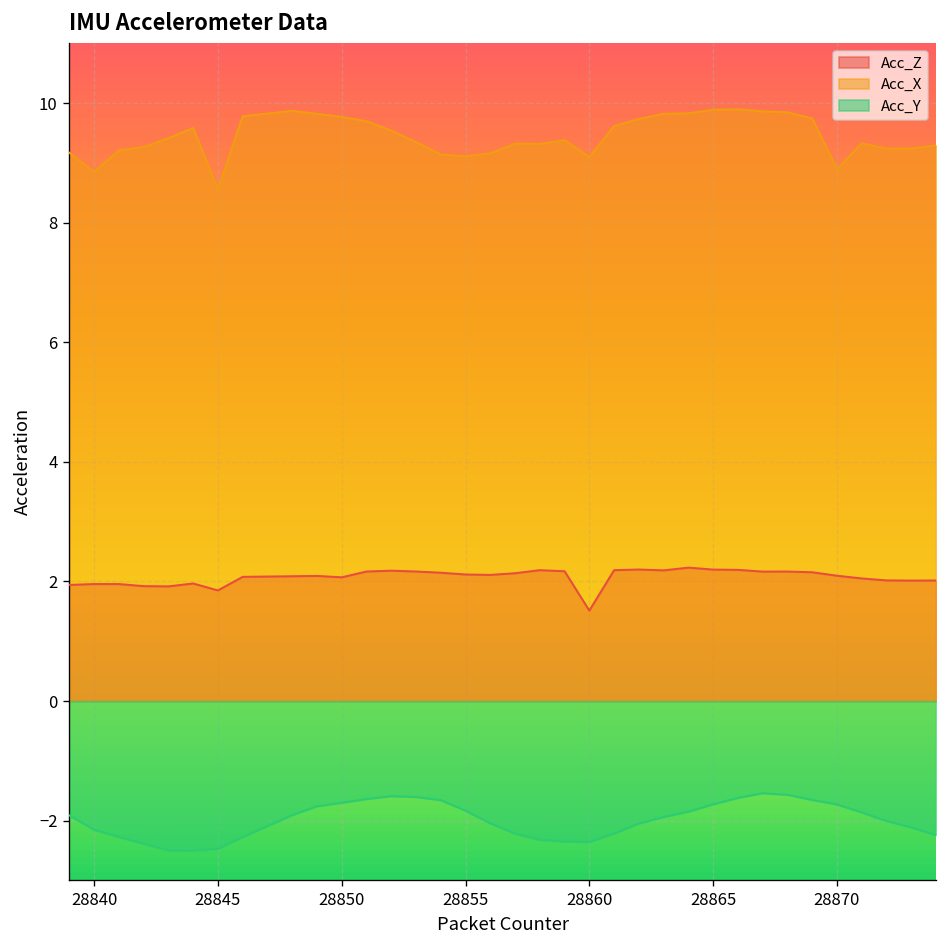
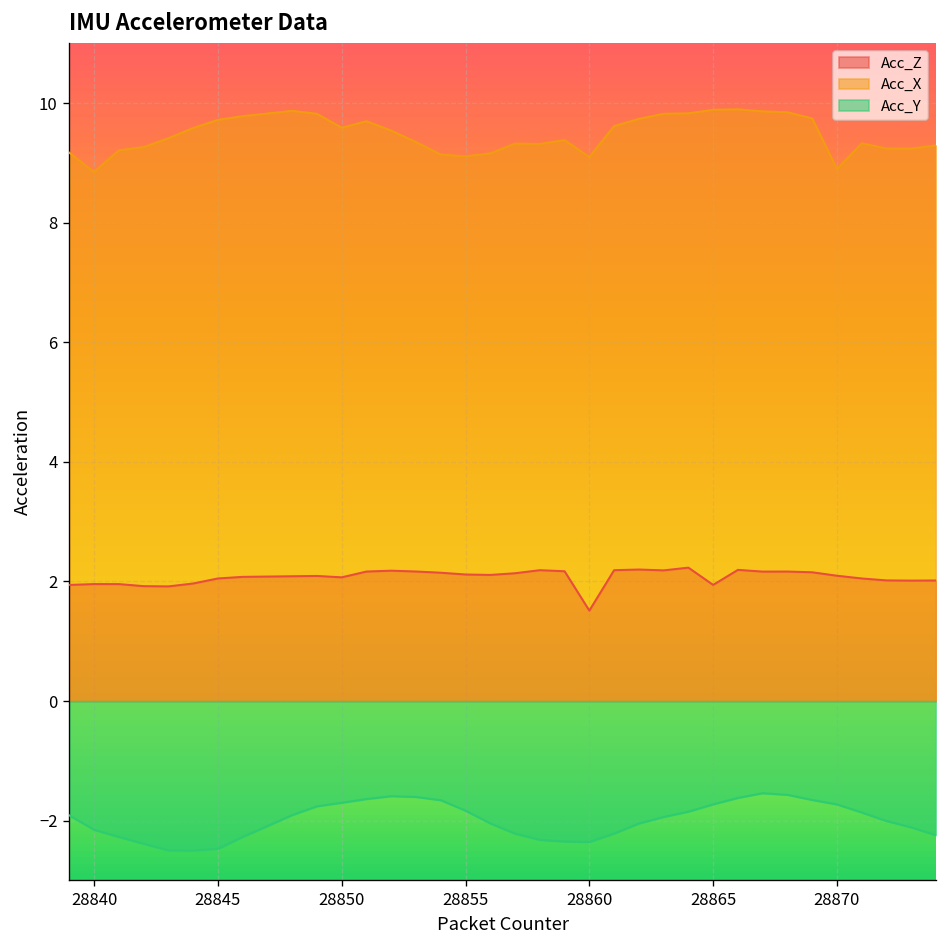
Acc_Z, 28845: 1.9 -> 2.1
Acc_X, 28845: 8.6 -> 9.7
Acc_X, 28850: 9.8 -> 9.6
Acc_Z, 28865: 2.2 -> 1.9
